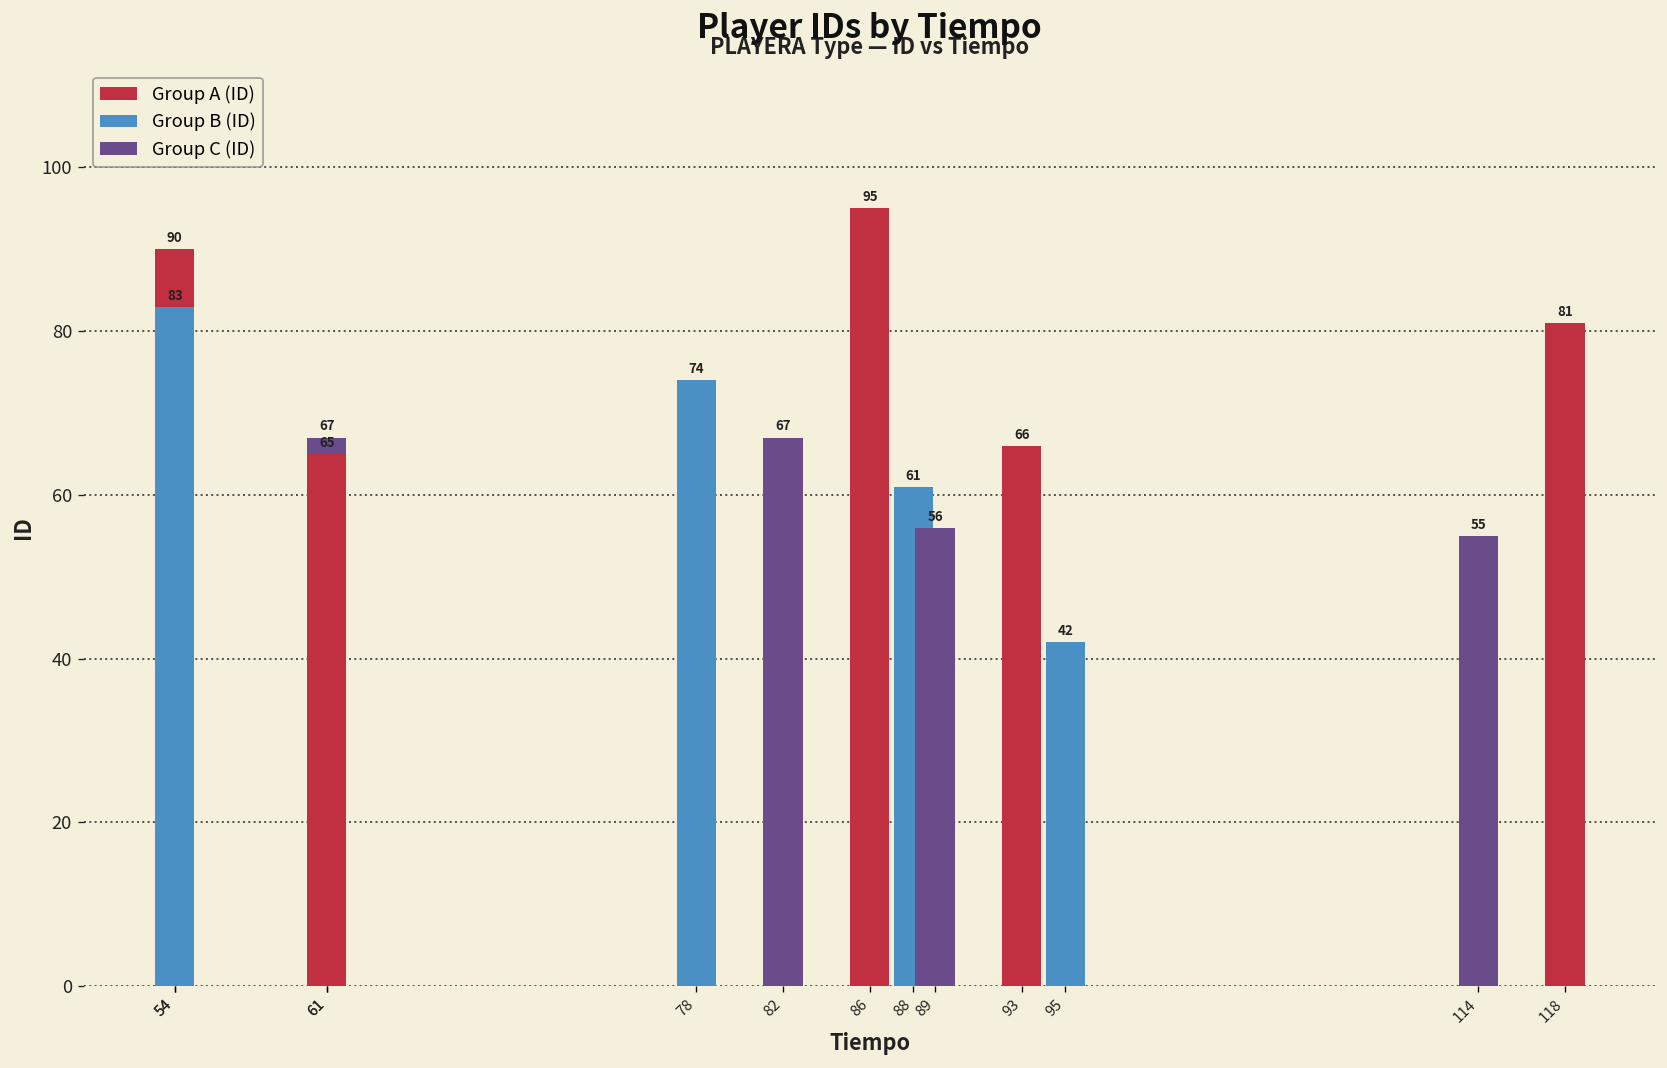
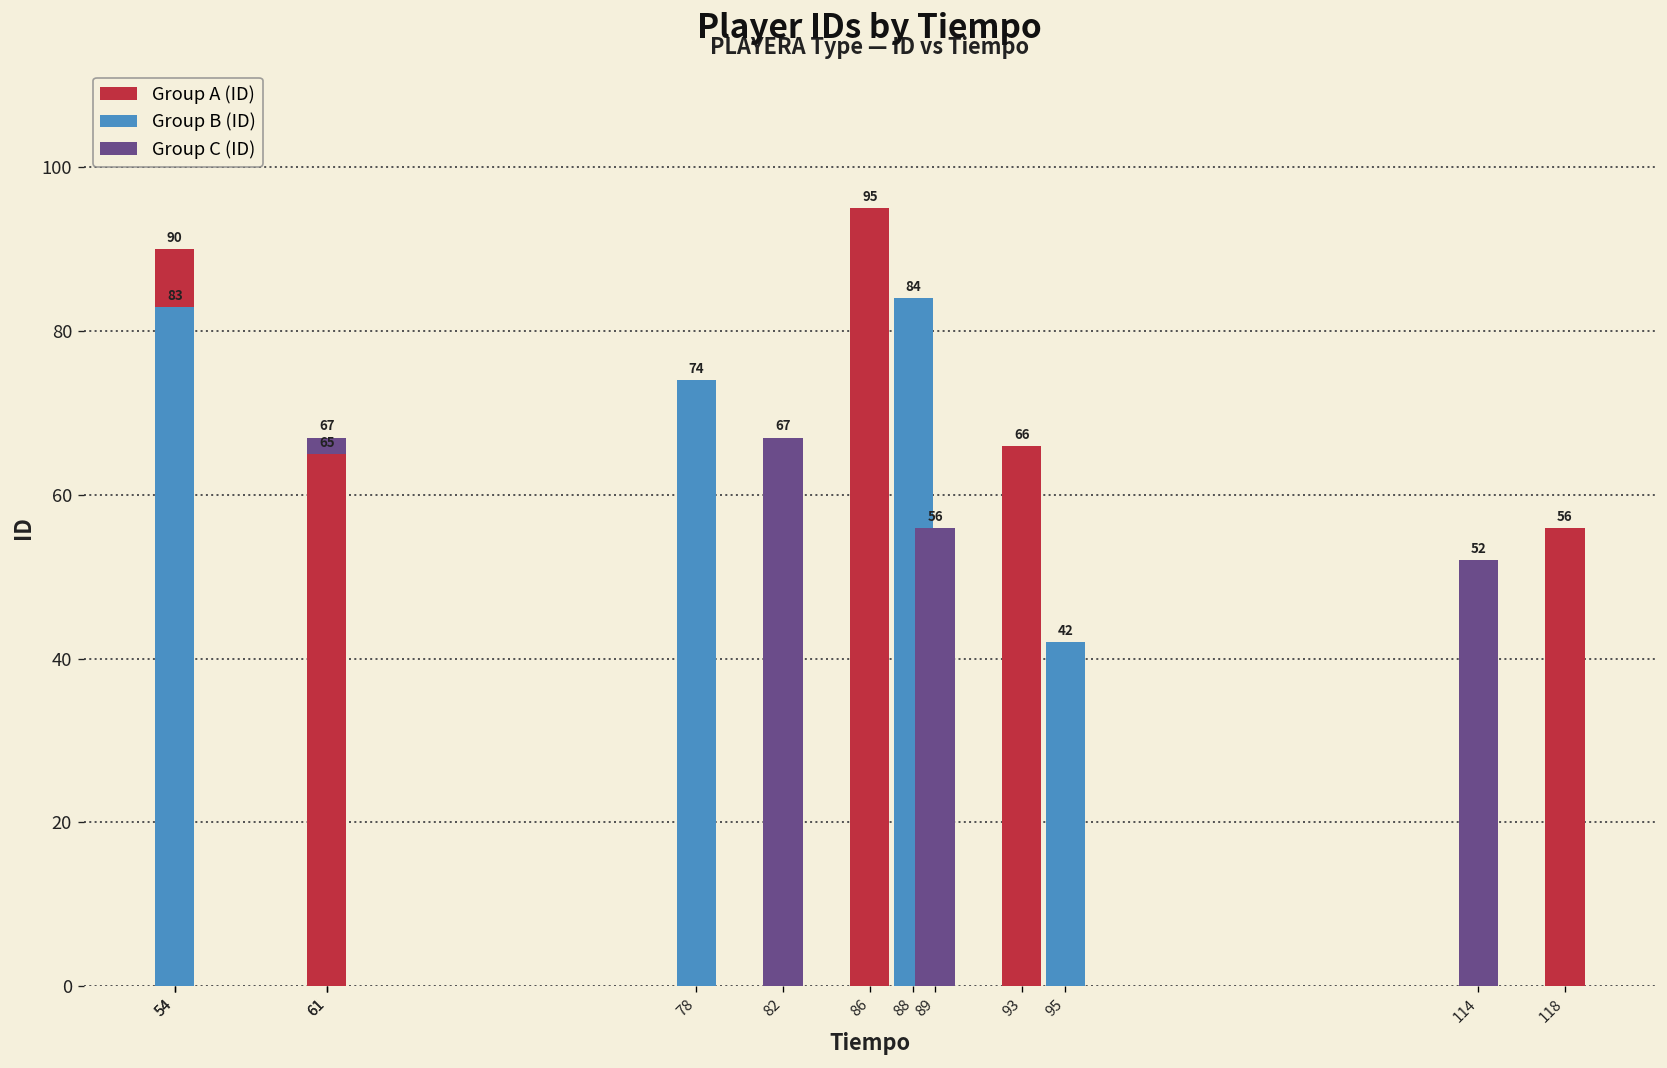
88: 61 -> 84
114: 55 -> 52
118: 81 -> 56
